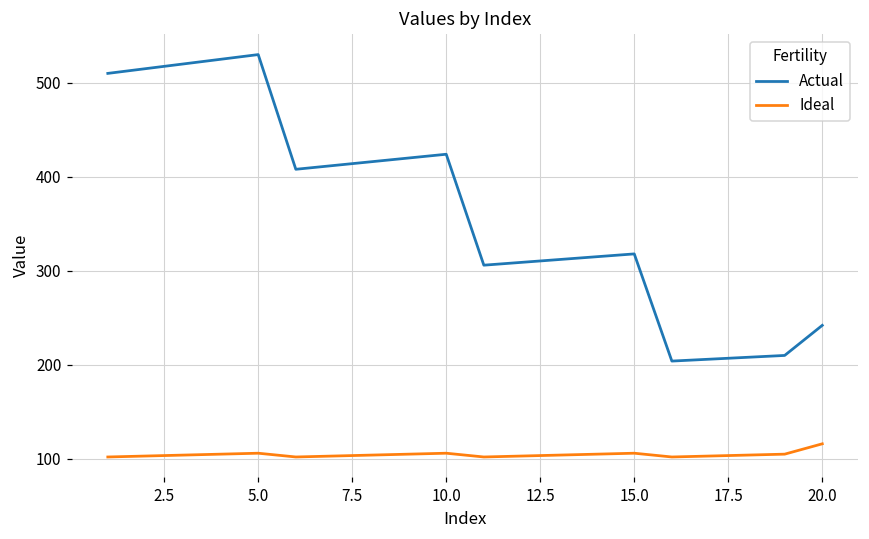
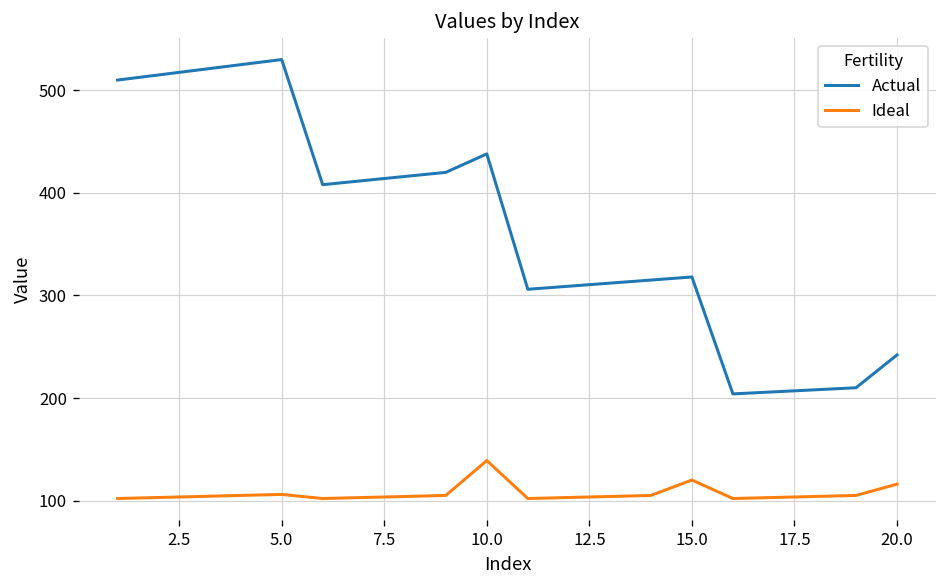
Actual, 10.0: 420 -> 440
Ideal, 10.0: 110 -> 140
Ideal, 15.0: 110 -> 120
